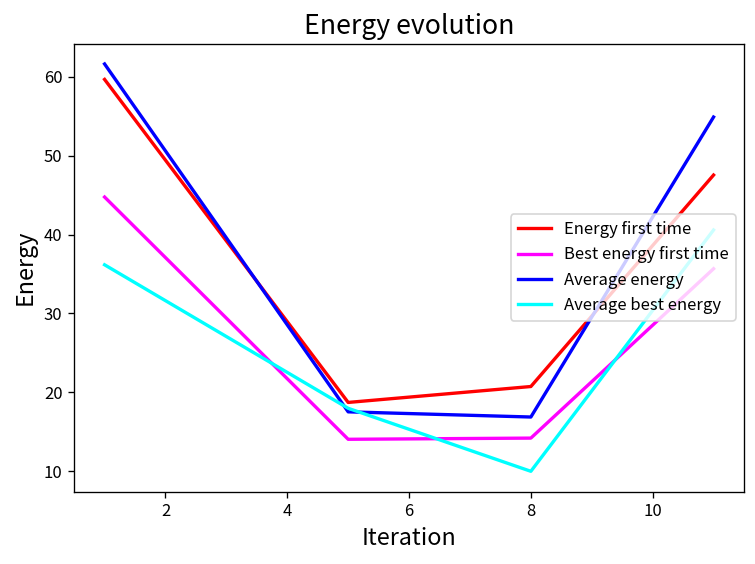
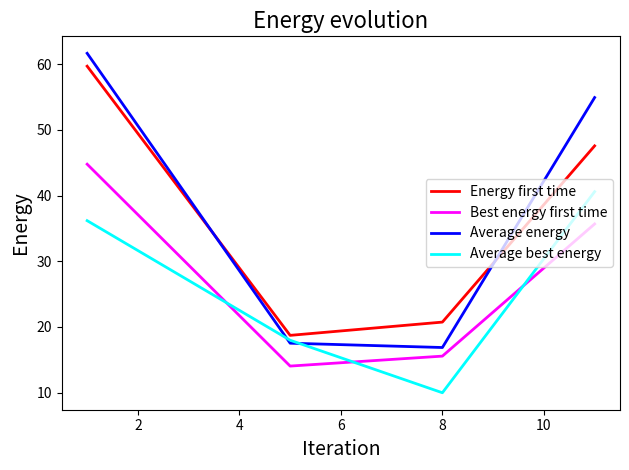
Best energy first time, 8: 14 -> 16
